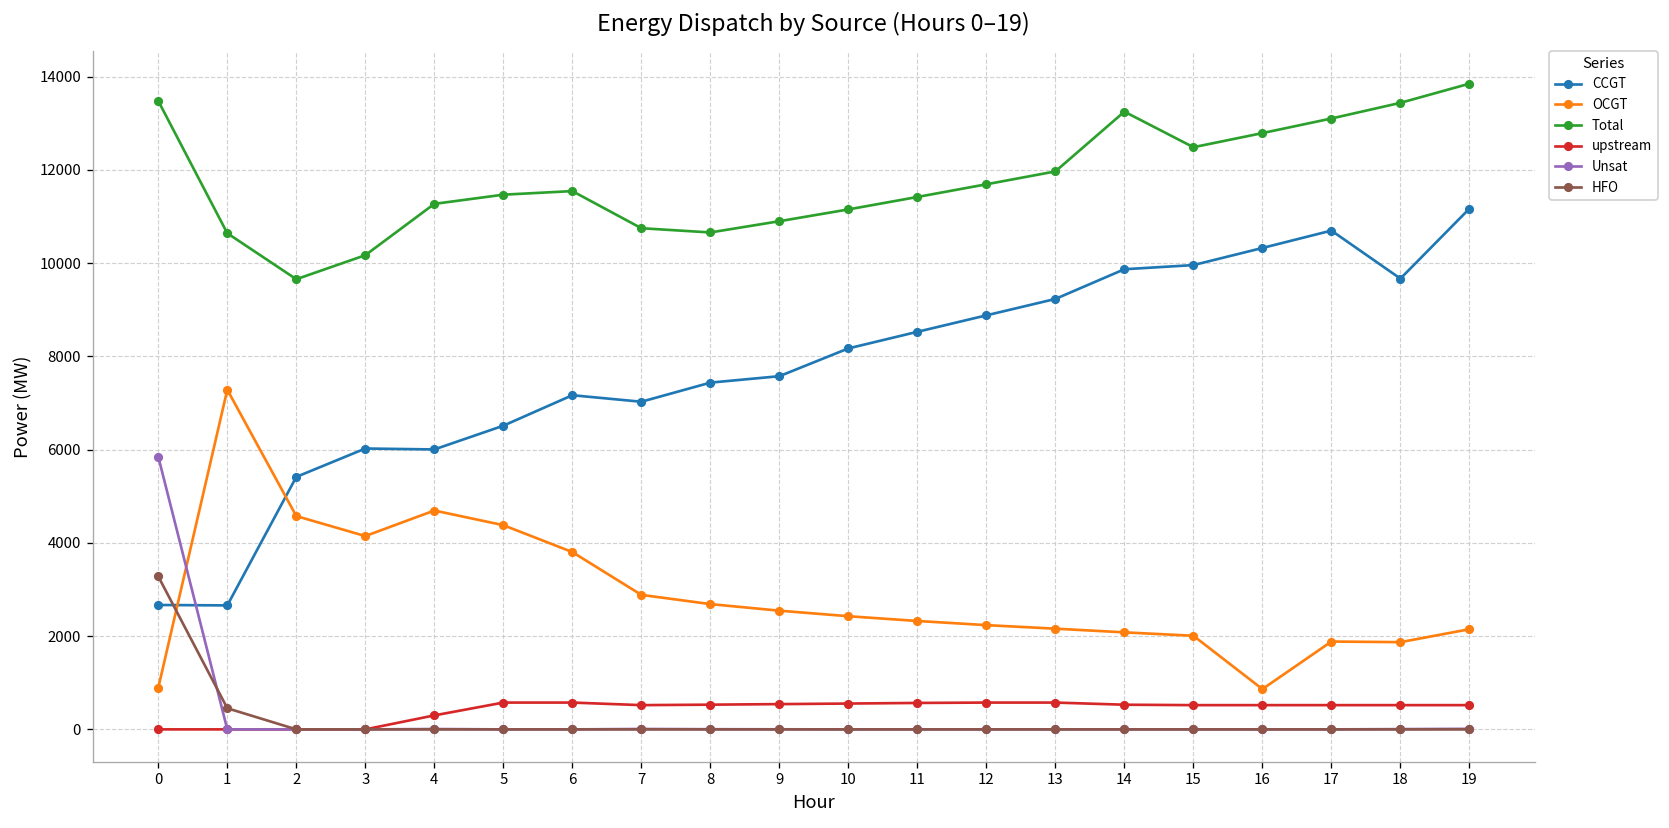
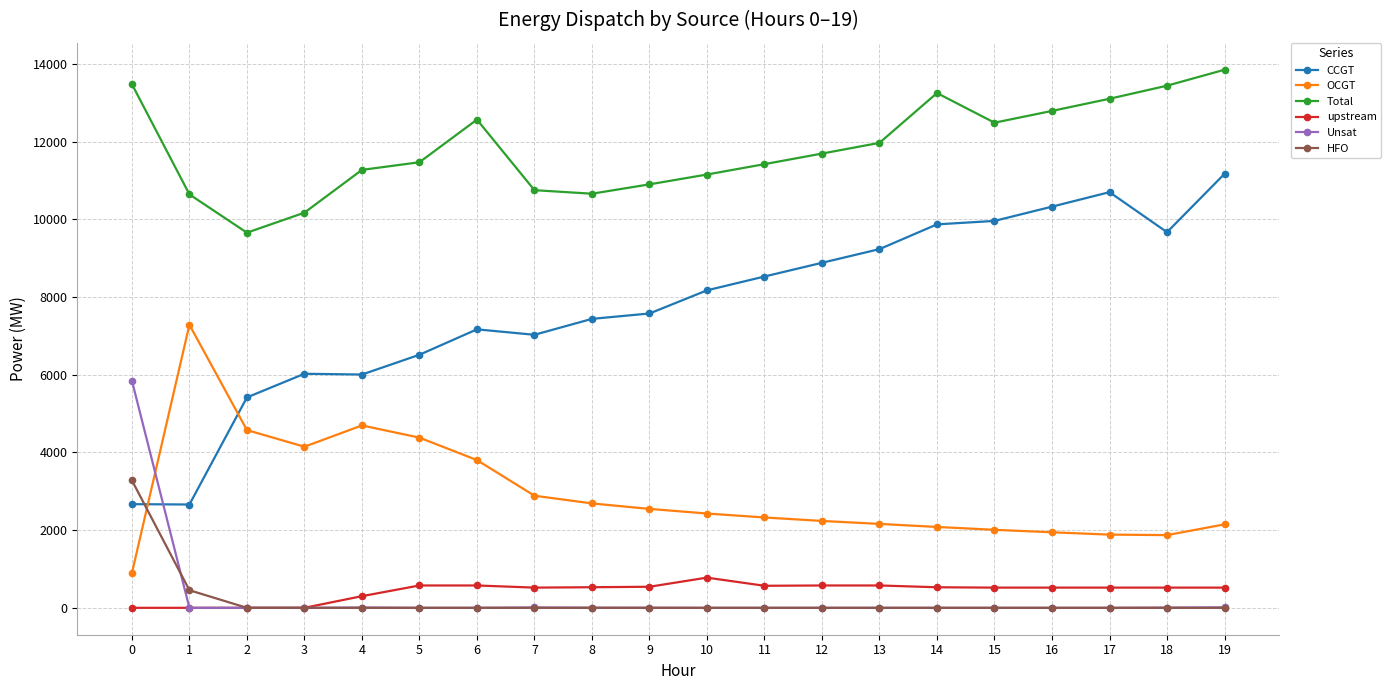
Total, 6: 11500 -> 12600
upstream, 10: 600 -> 800
OCGT, 16: 900 -> 1900
